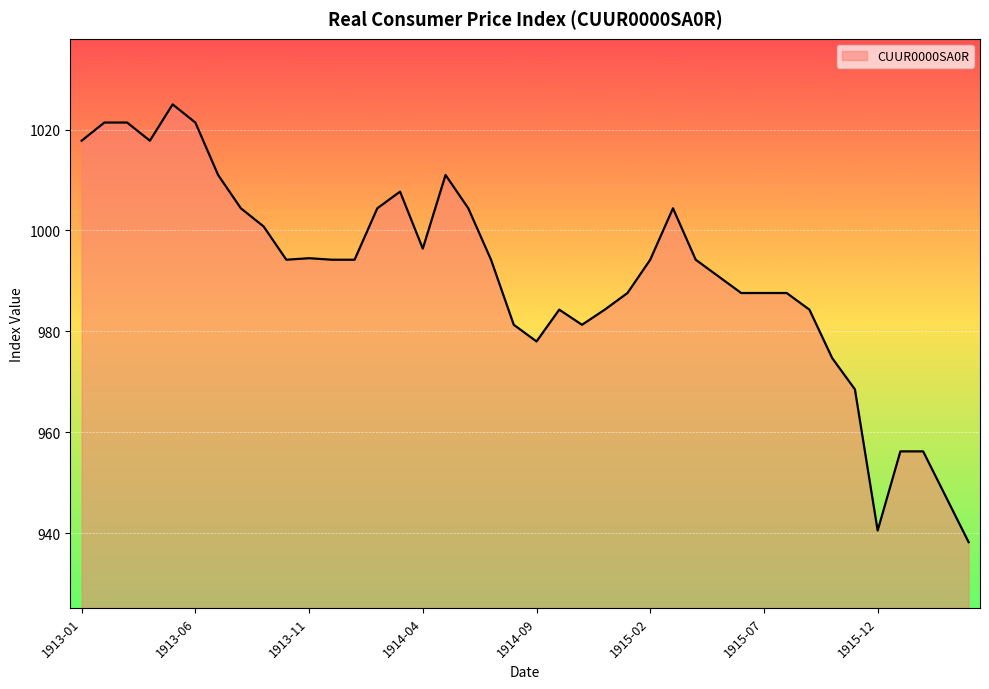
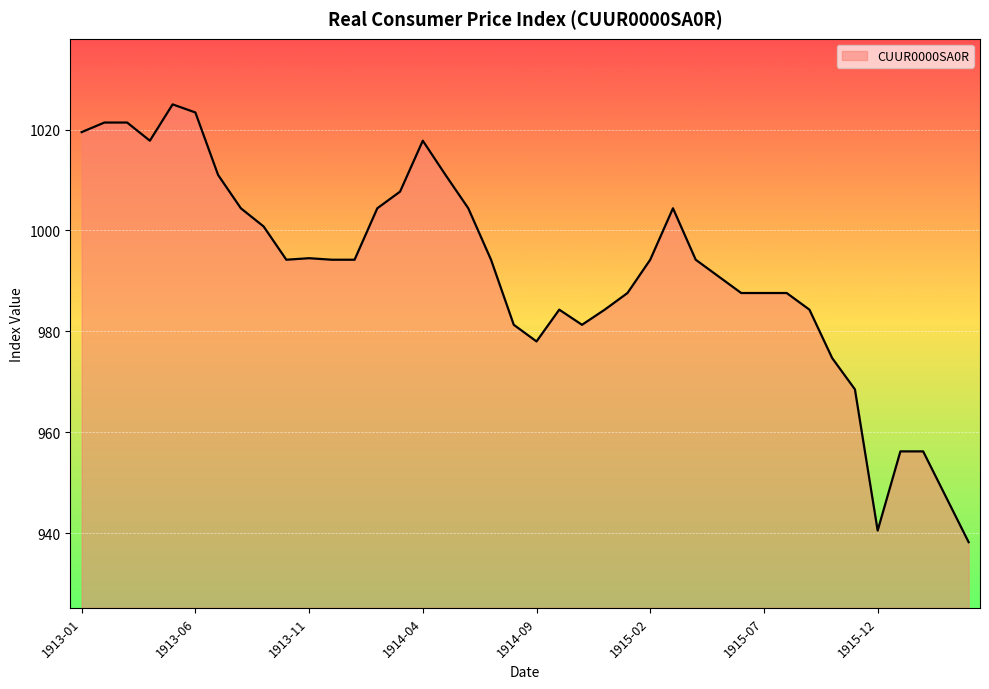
1913-01: 1018 -> 1020
1913-06: 1021 -> 1023
1914-04: 996 -> 1018
